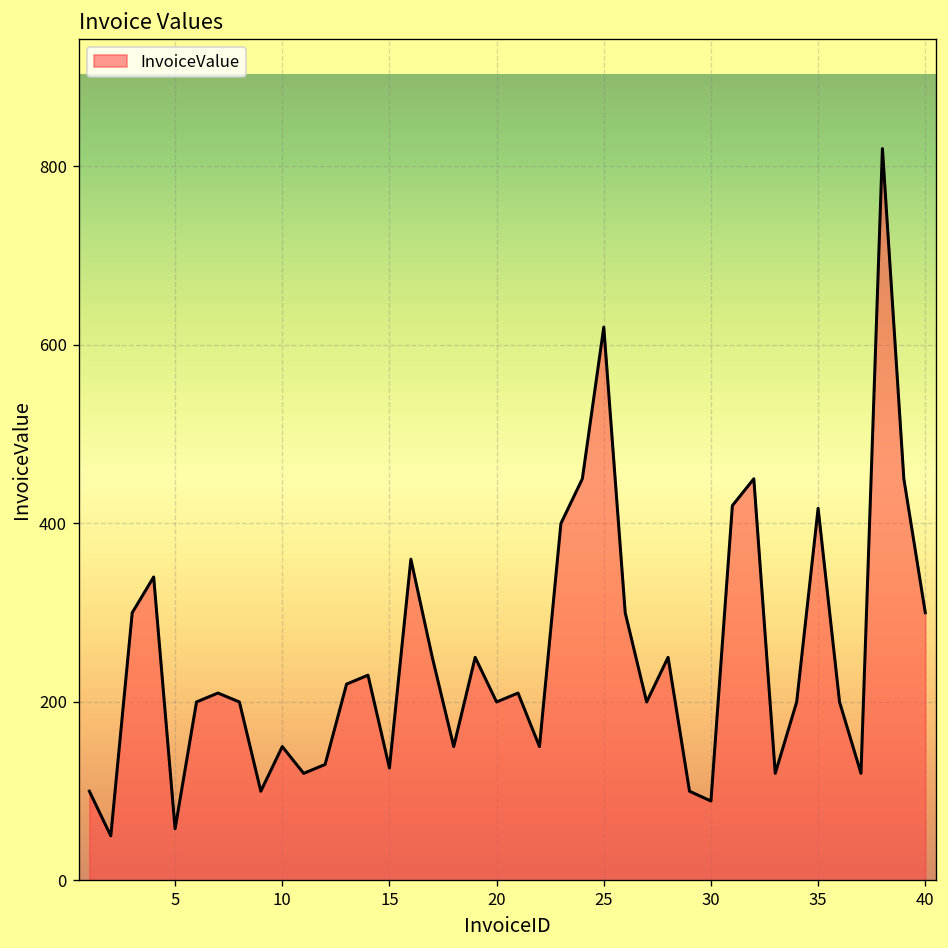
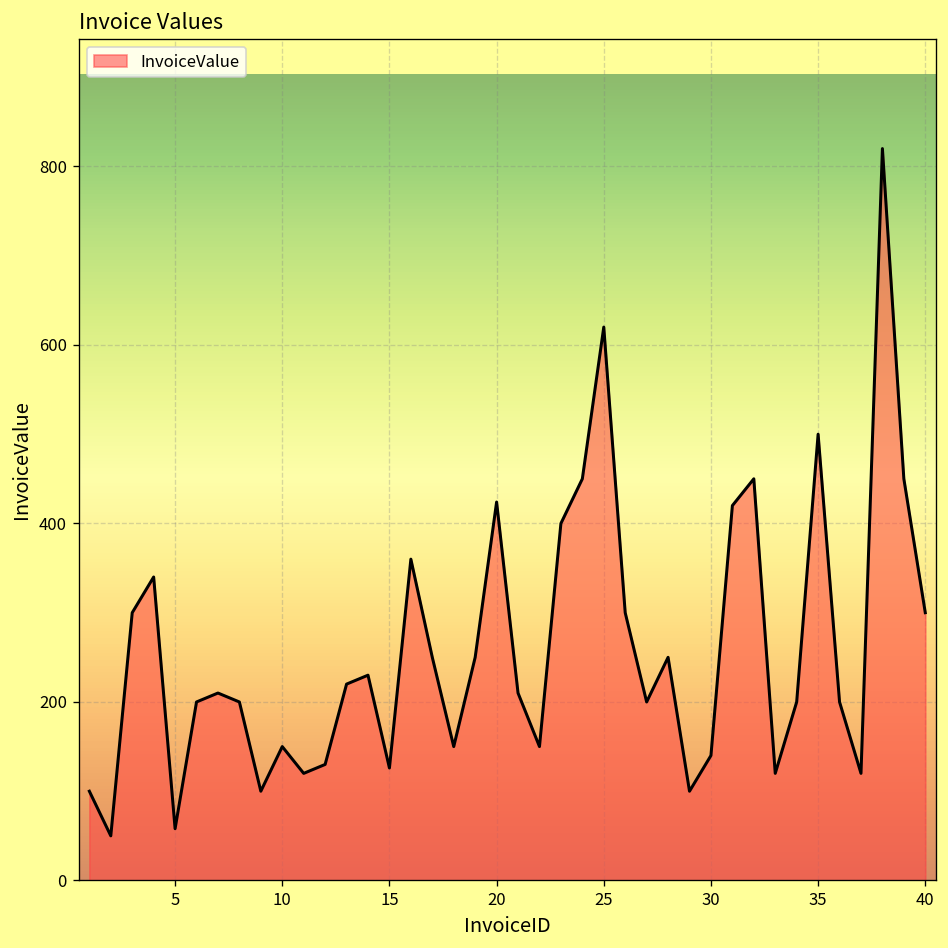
20: 200 -> 420
30: 90 -> 140
35: 420 -> 500
